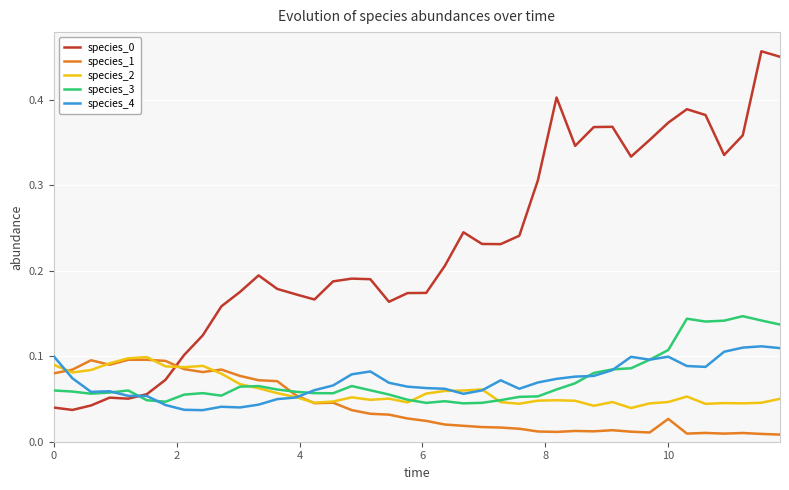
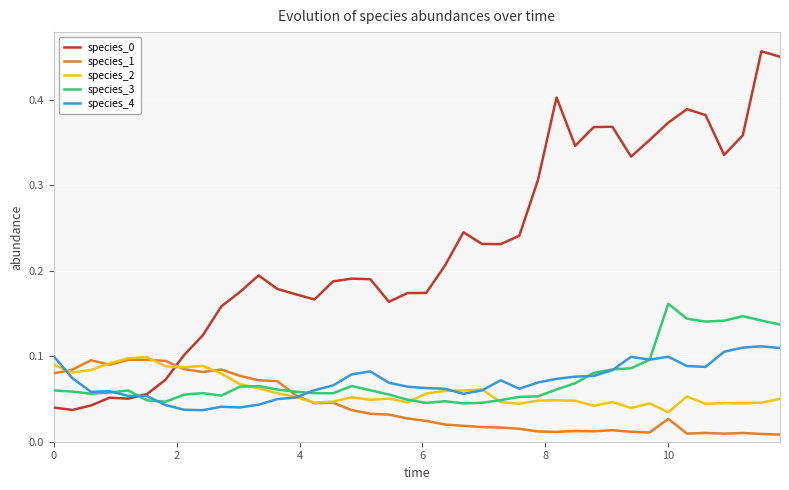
species_2, 10: 0.05 -> 0.03
species_3, 10: 0.11 -> 0.16
